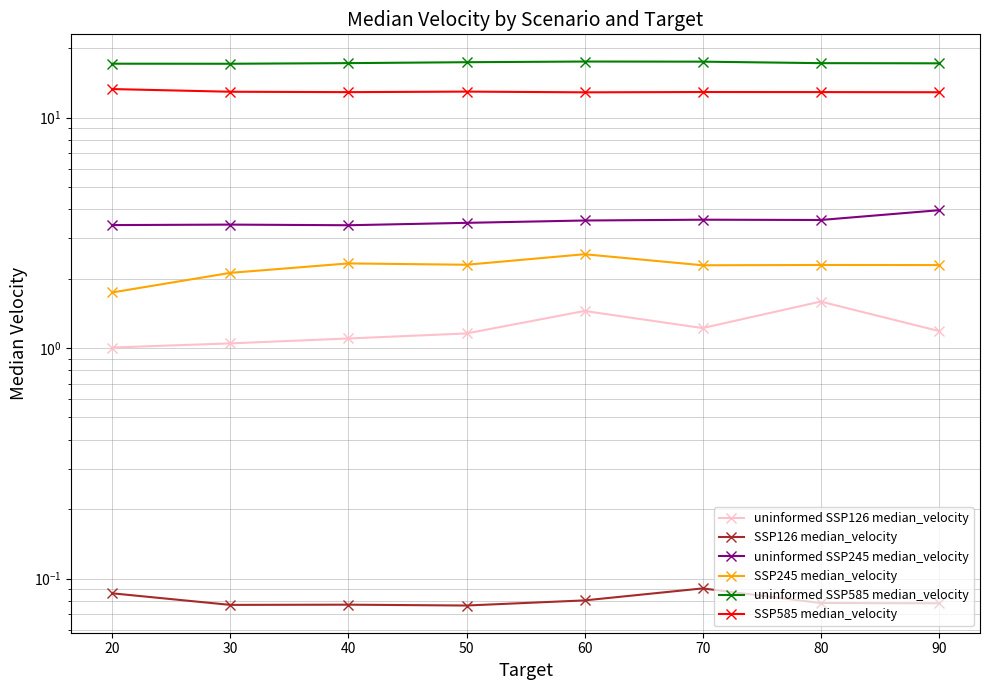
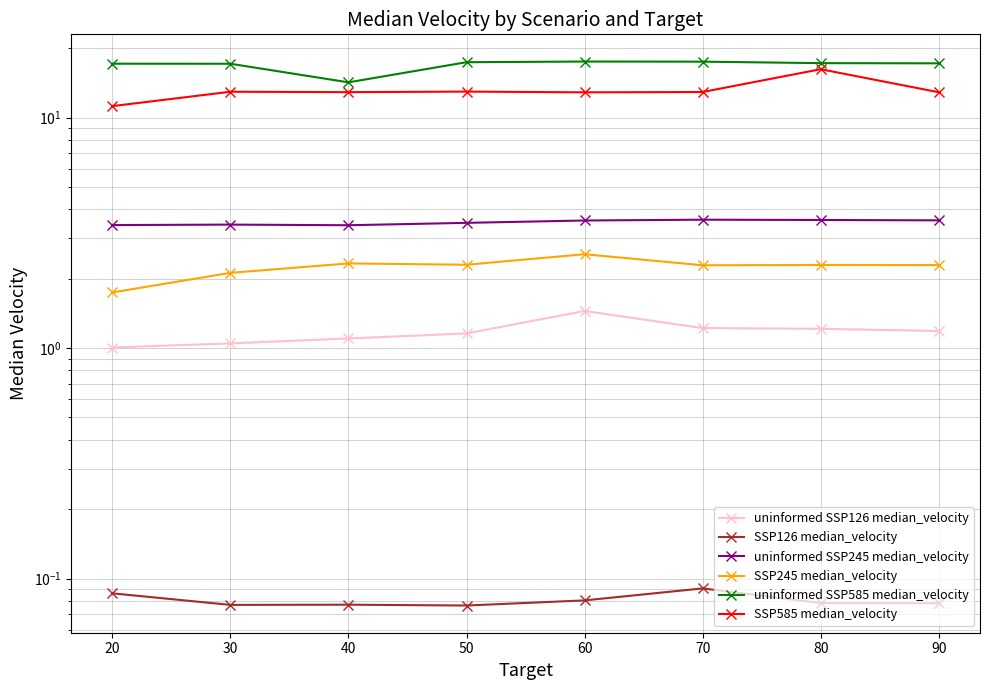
SSP585 median_velocity, 20: 13 -> 11
uninformed SSP585 median_velocity, 40: 17 -> 14
uninformed SSP126 median_velocity, 80: 1.6 -> 1.2
SSP585 median_velocity, 80: 13 -> 16
uninformed SSP245 median_velocity, 90: 4.0 -> 3.6
